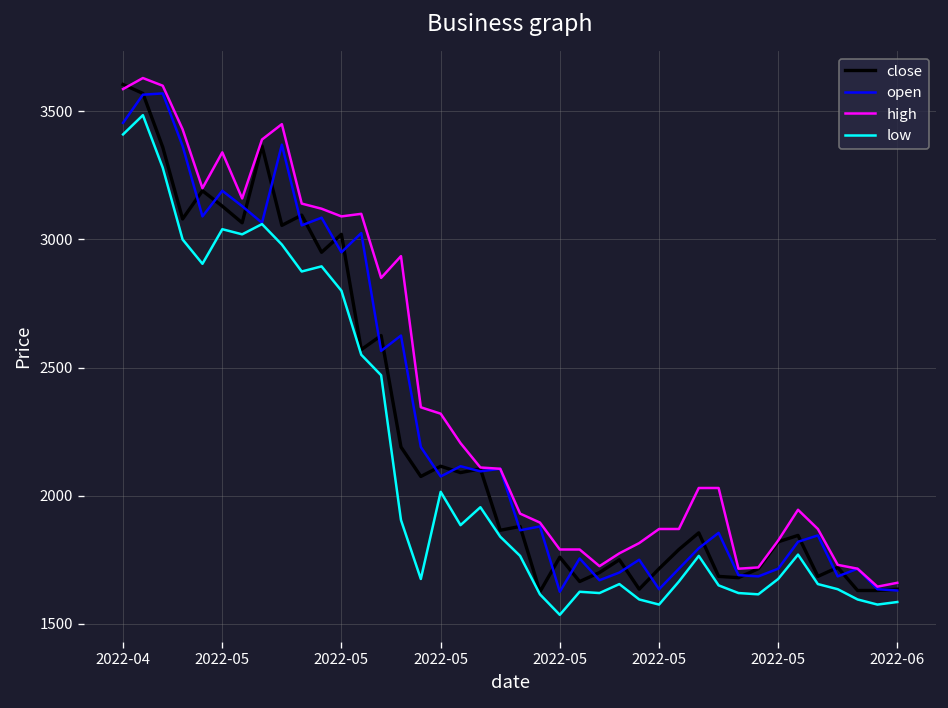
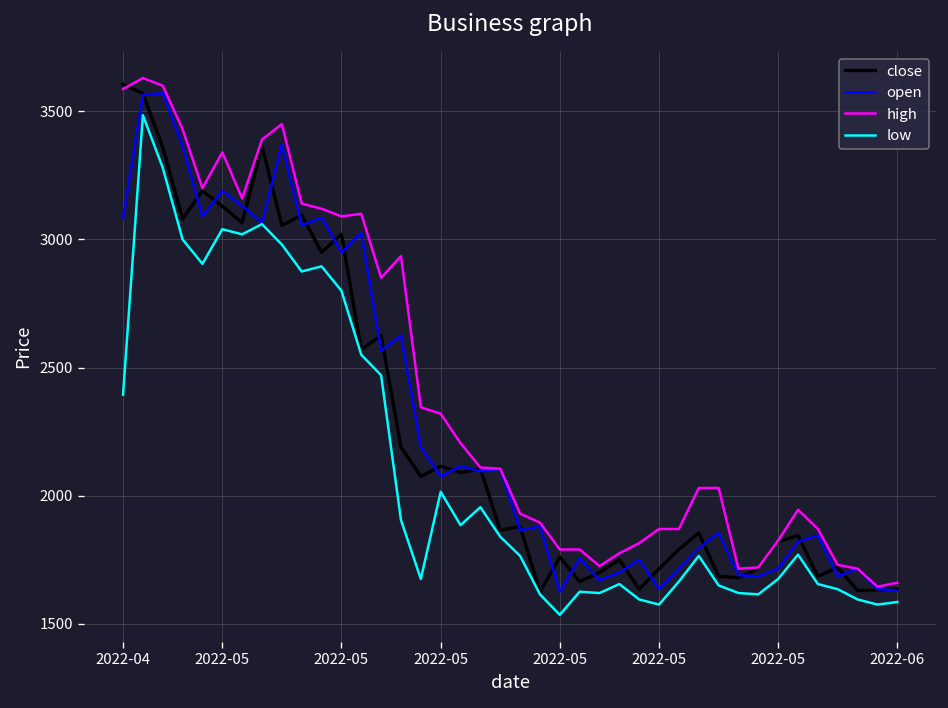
open, 2022-04: 3460 -> 3080
low, 2022-04: 3410 -> 2390
